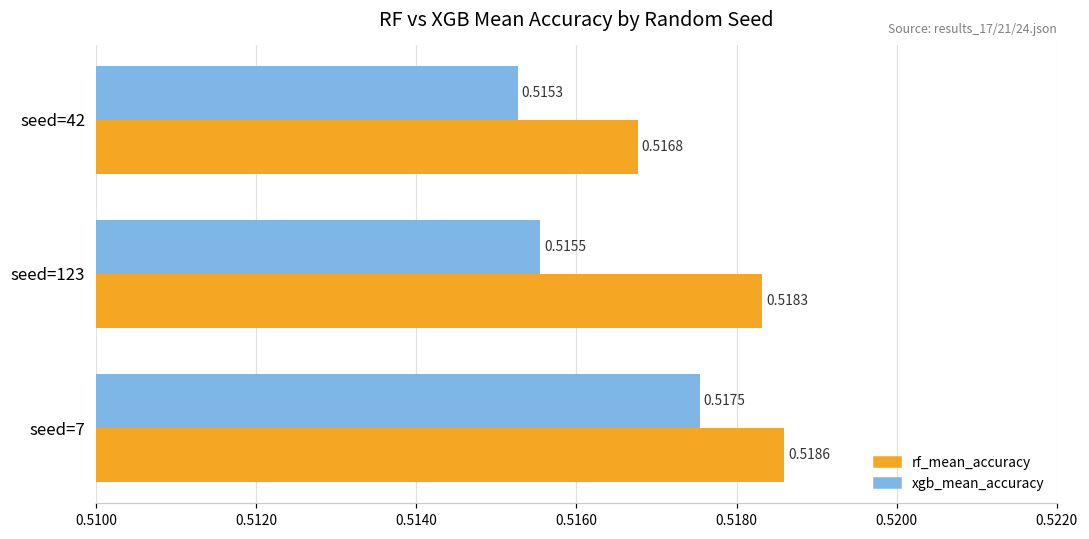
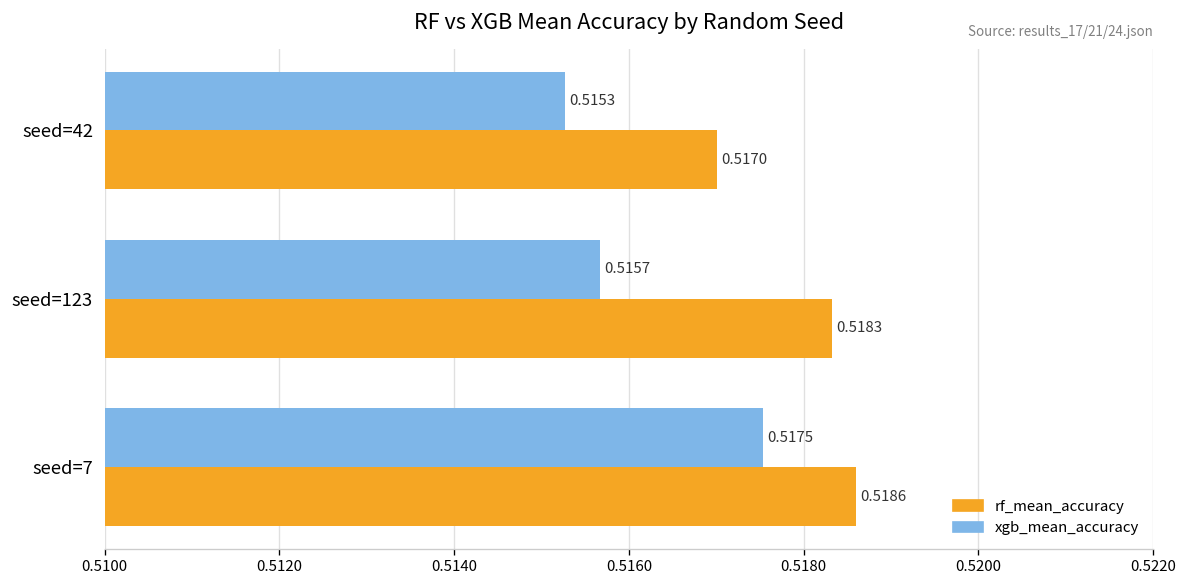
rf_mean_accuracy, seed=42: 0.5168 -> 0.5170
xgb_mean_accuracy, seed=123: 0.5155 -> 0.5157
